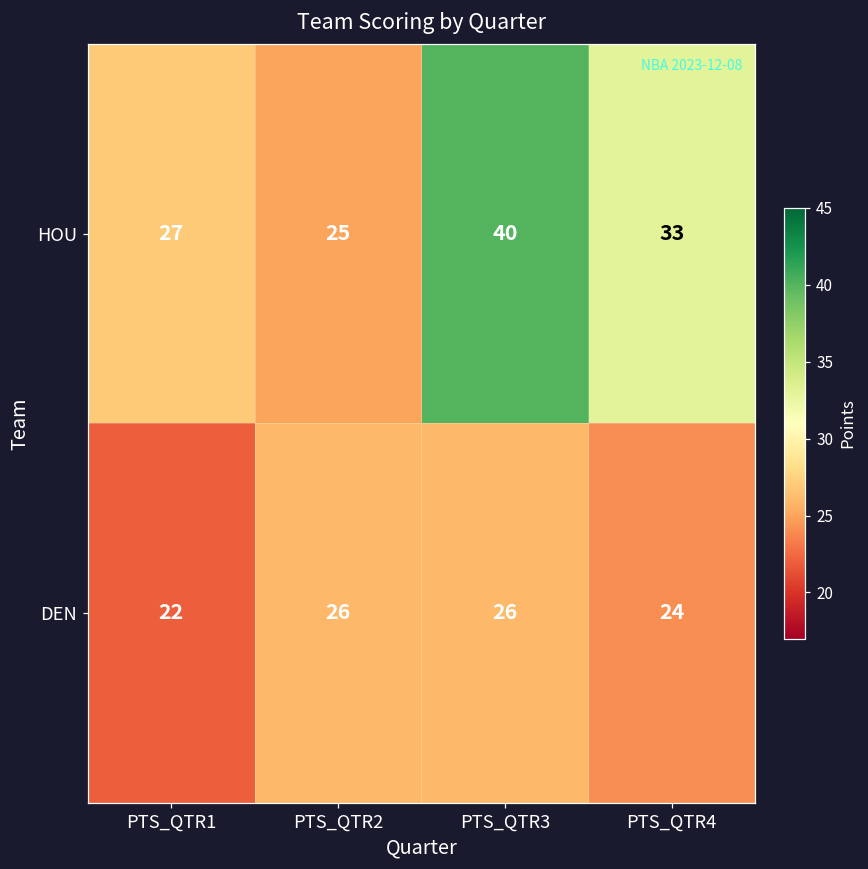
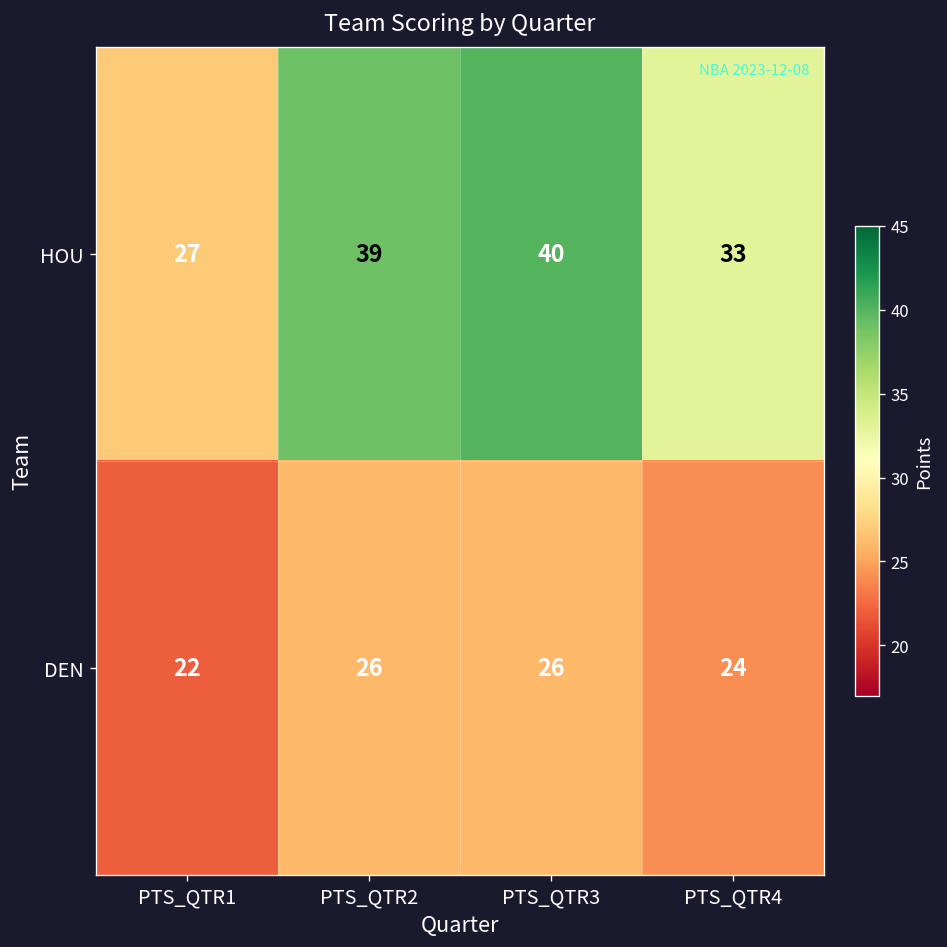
HOU, PTS_QTR2: 25 -> 39
